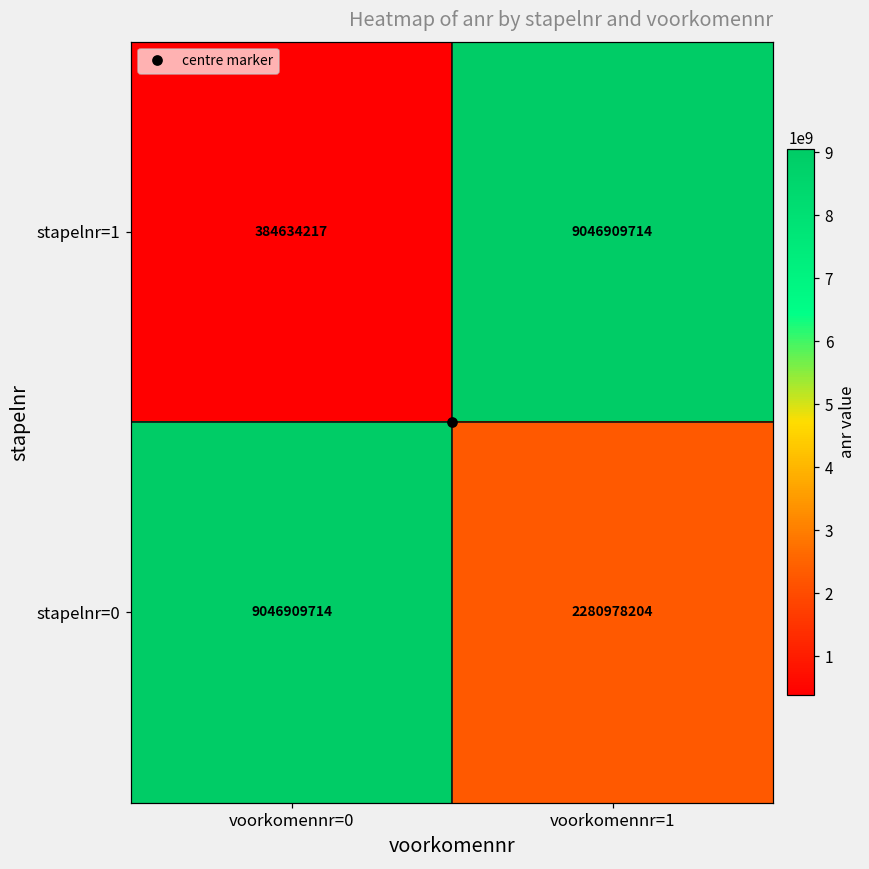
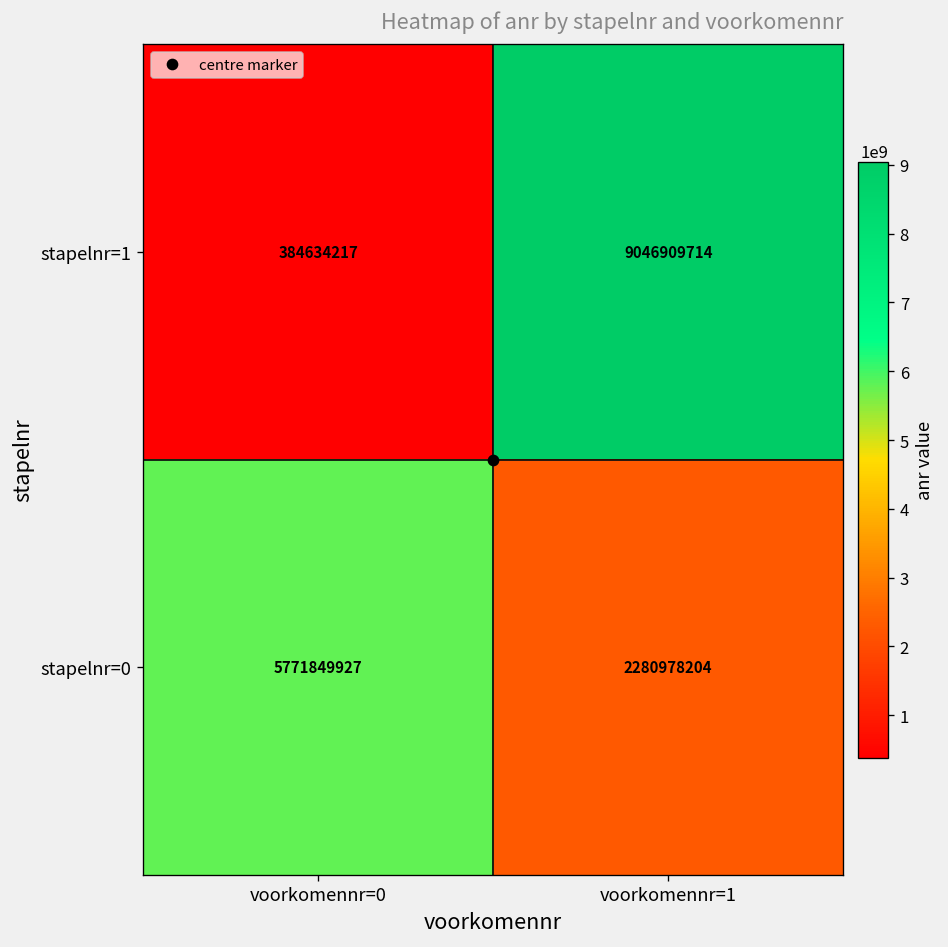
stapelnr=0, voorkomennr=0: 9046909714 -> 5771849927
